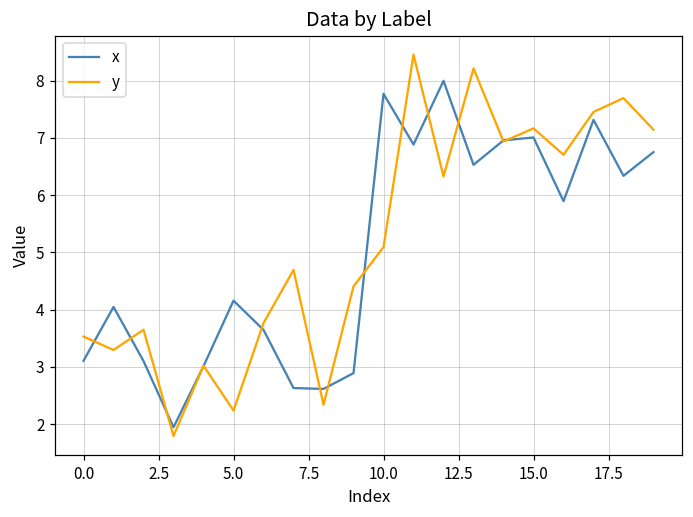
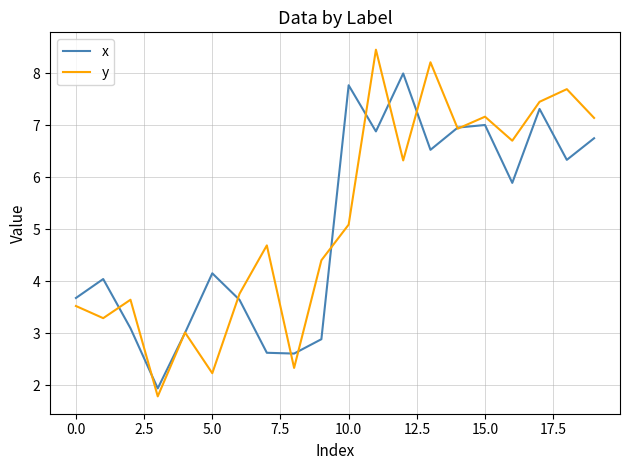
x, 0.0: 3.1 -> 3.7
